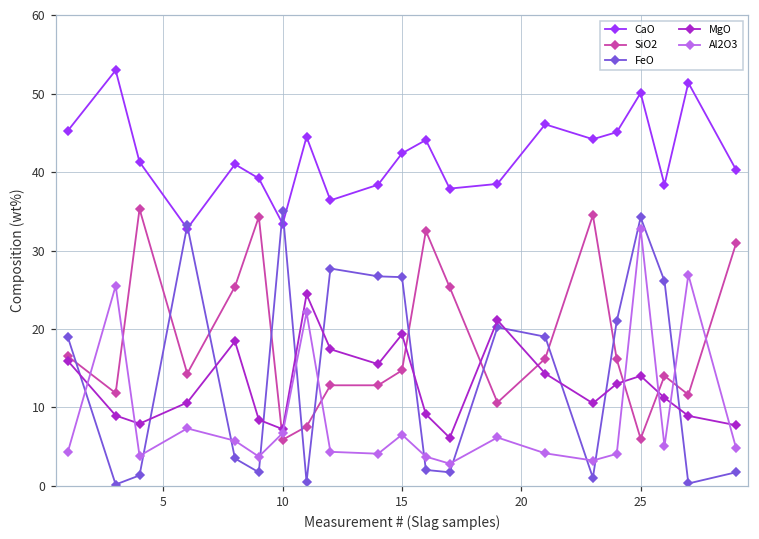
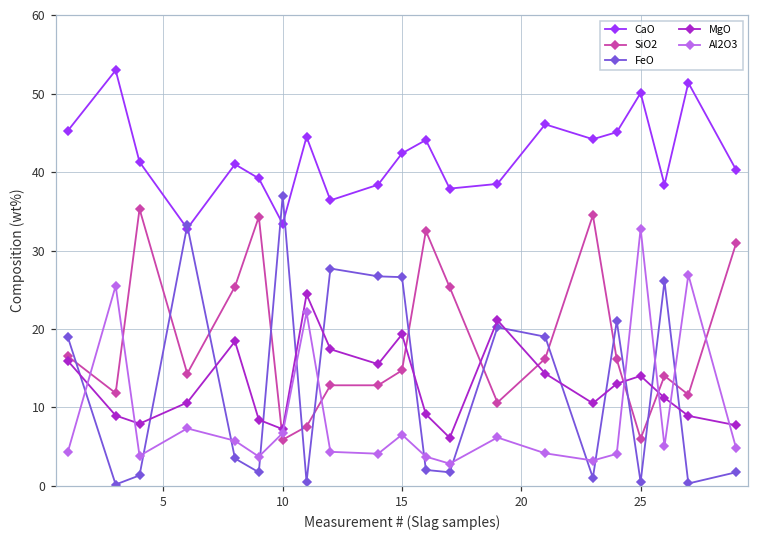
FeO, 10: 35 -> 37
FeO, 25: 34 -> 0
